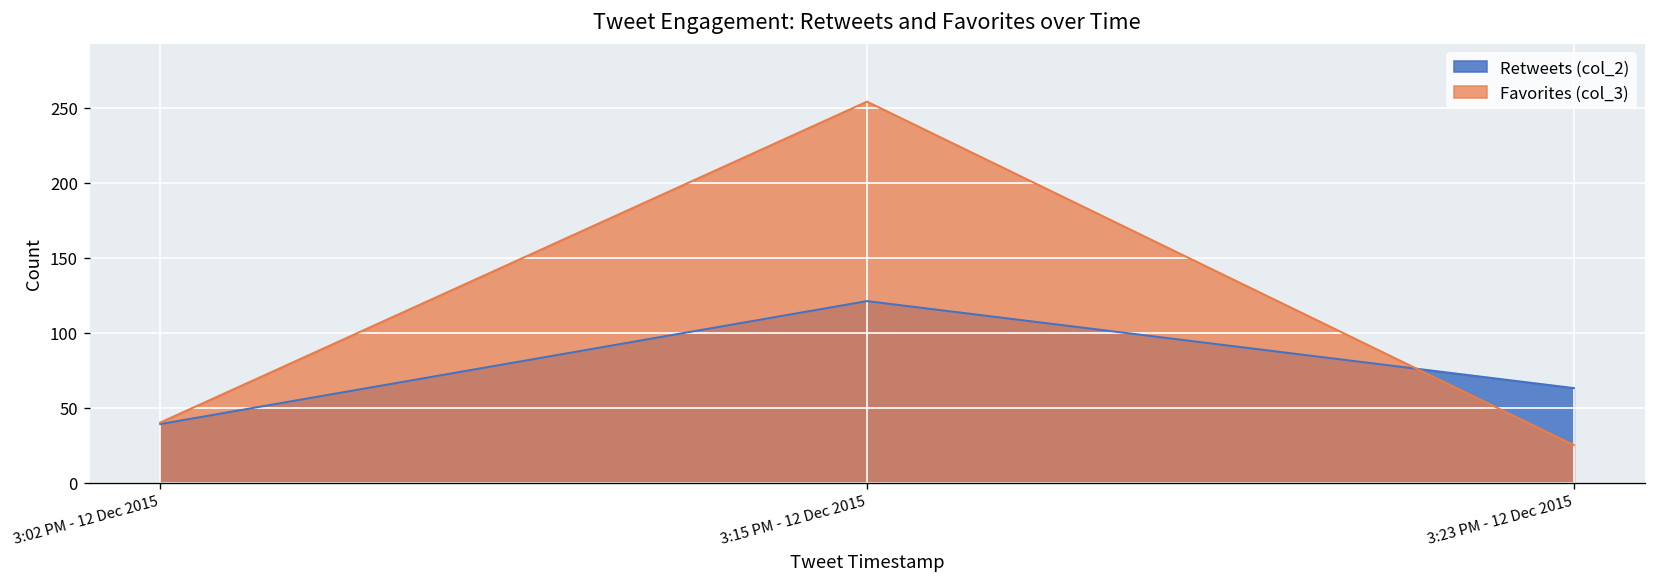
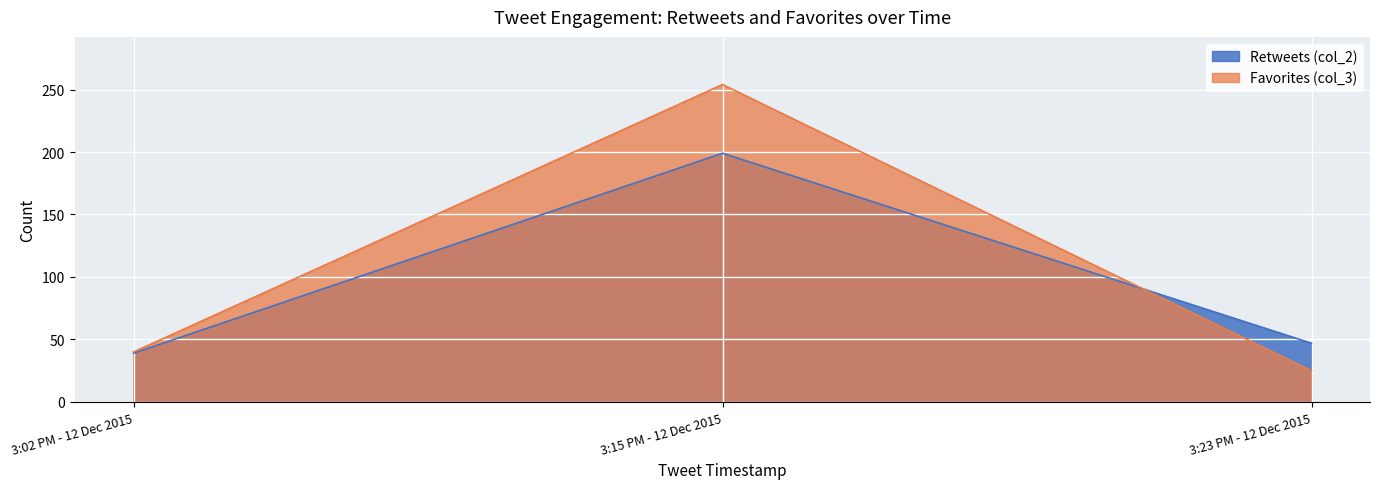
Retweets (col_2), 3:15 PM - 12 Dec 2015: 121 -> 199
Retweets (col_2), 3:23 PM - 12 Dec 2015: 63 -> 47
